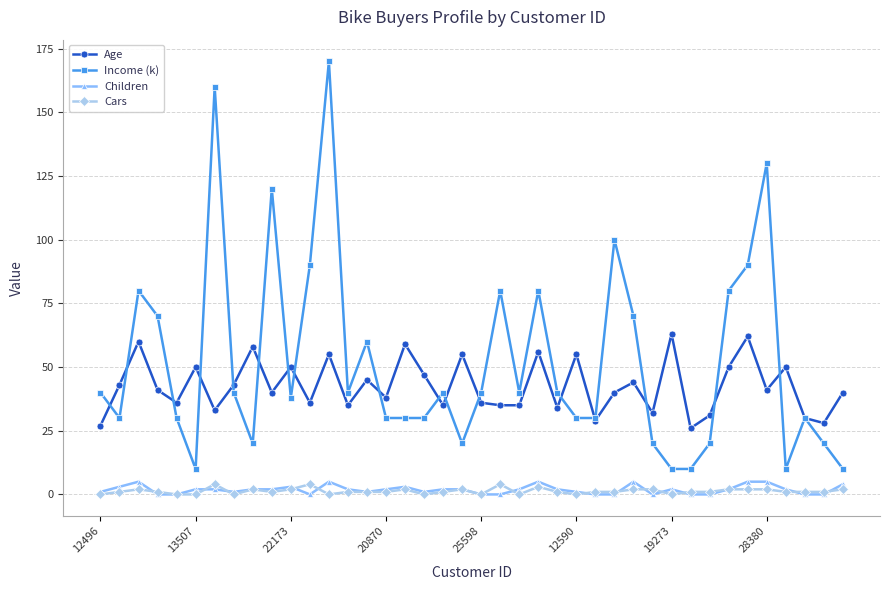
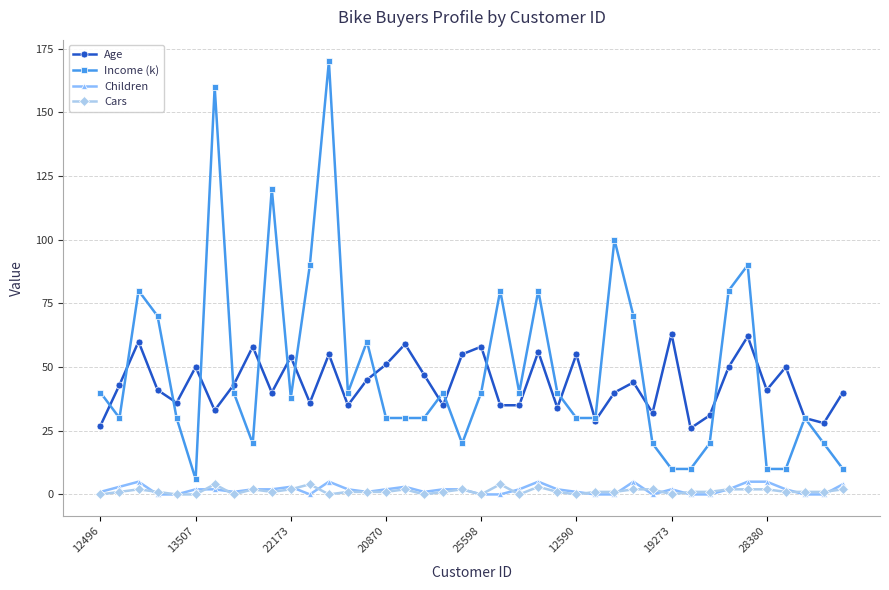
Income (k), 13507: 10 -> 6
Age, 22173: 50 -> 54
Age, 20870: 38 -> 51
Age, 25598: 36 -> 58
Income (k), 28380: 130 -> 10
